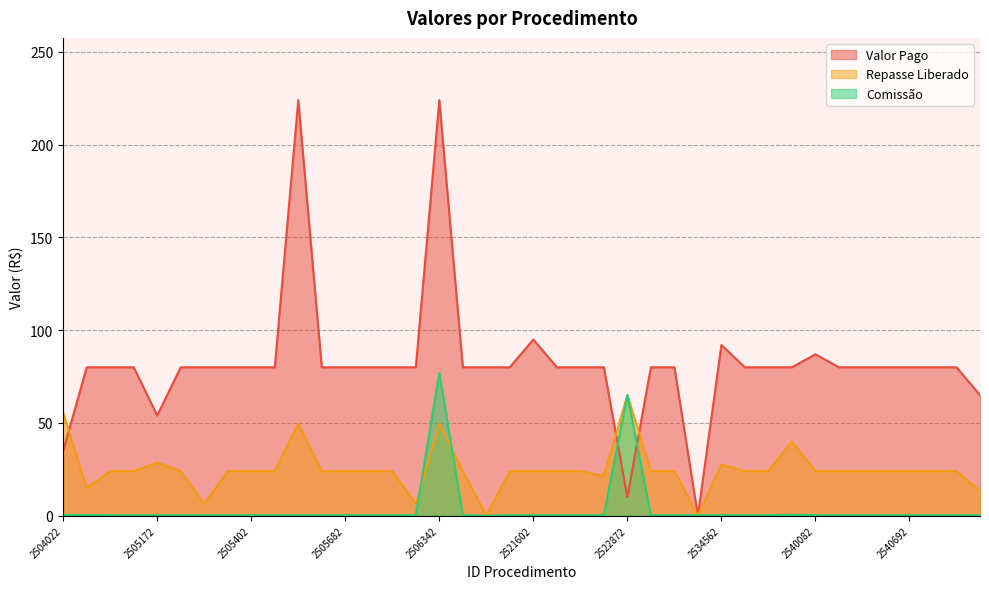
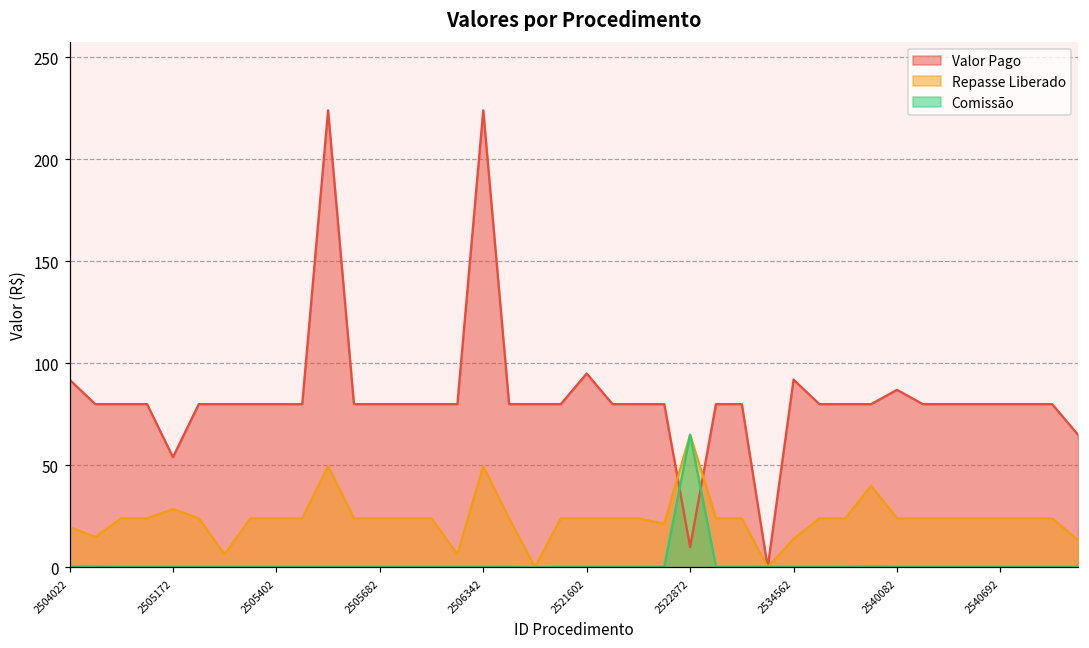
Valor Pago, 2504022: 35 -> 92
Repasse Liberado, 2504022: 55 -> 20
Comissão, 2506342: 77 -> 0
Repasse Liberado, 2534562: 28 -> 14
